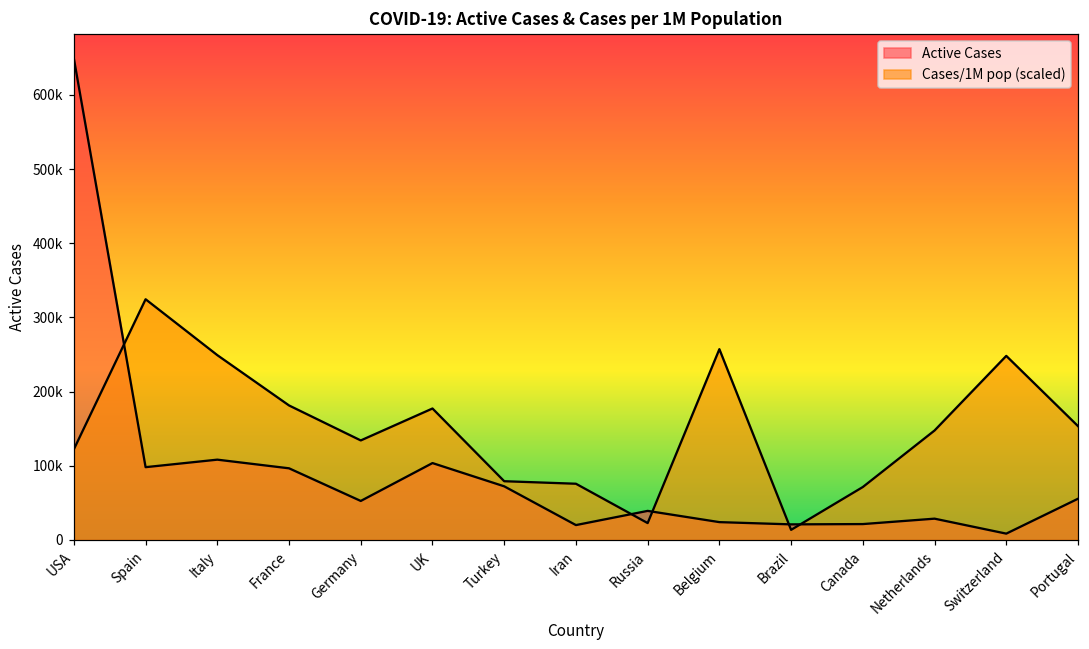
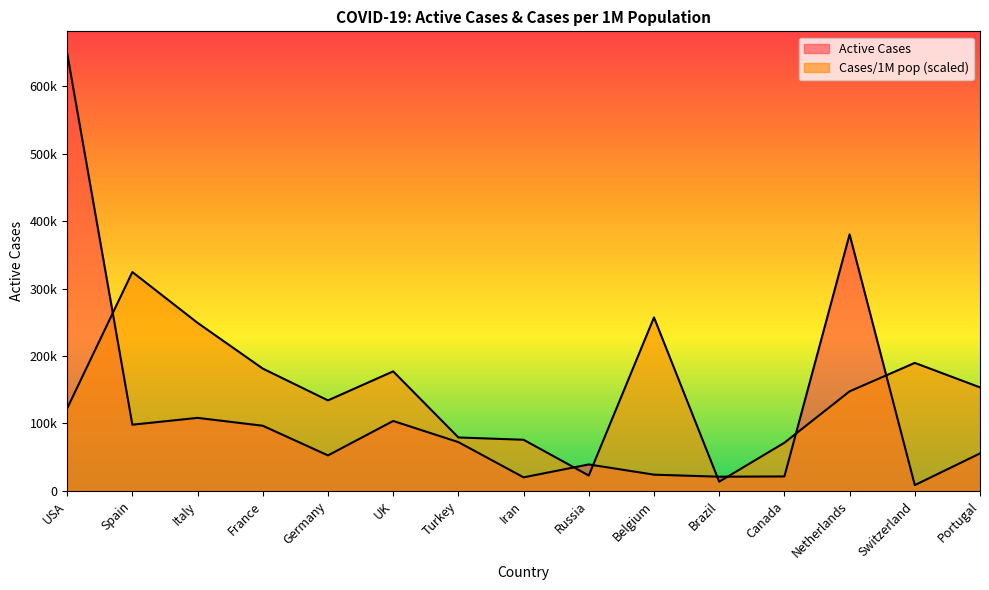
Active Cases, Netherlands: 30000 -> 380000
Cases/1M pop (scaled), Switzerland: 250000 -> 190000
